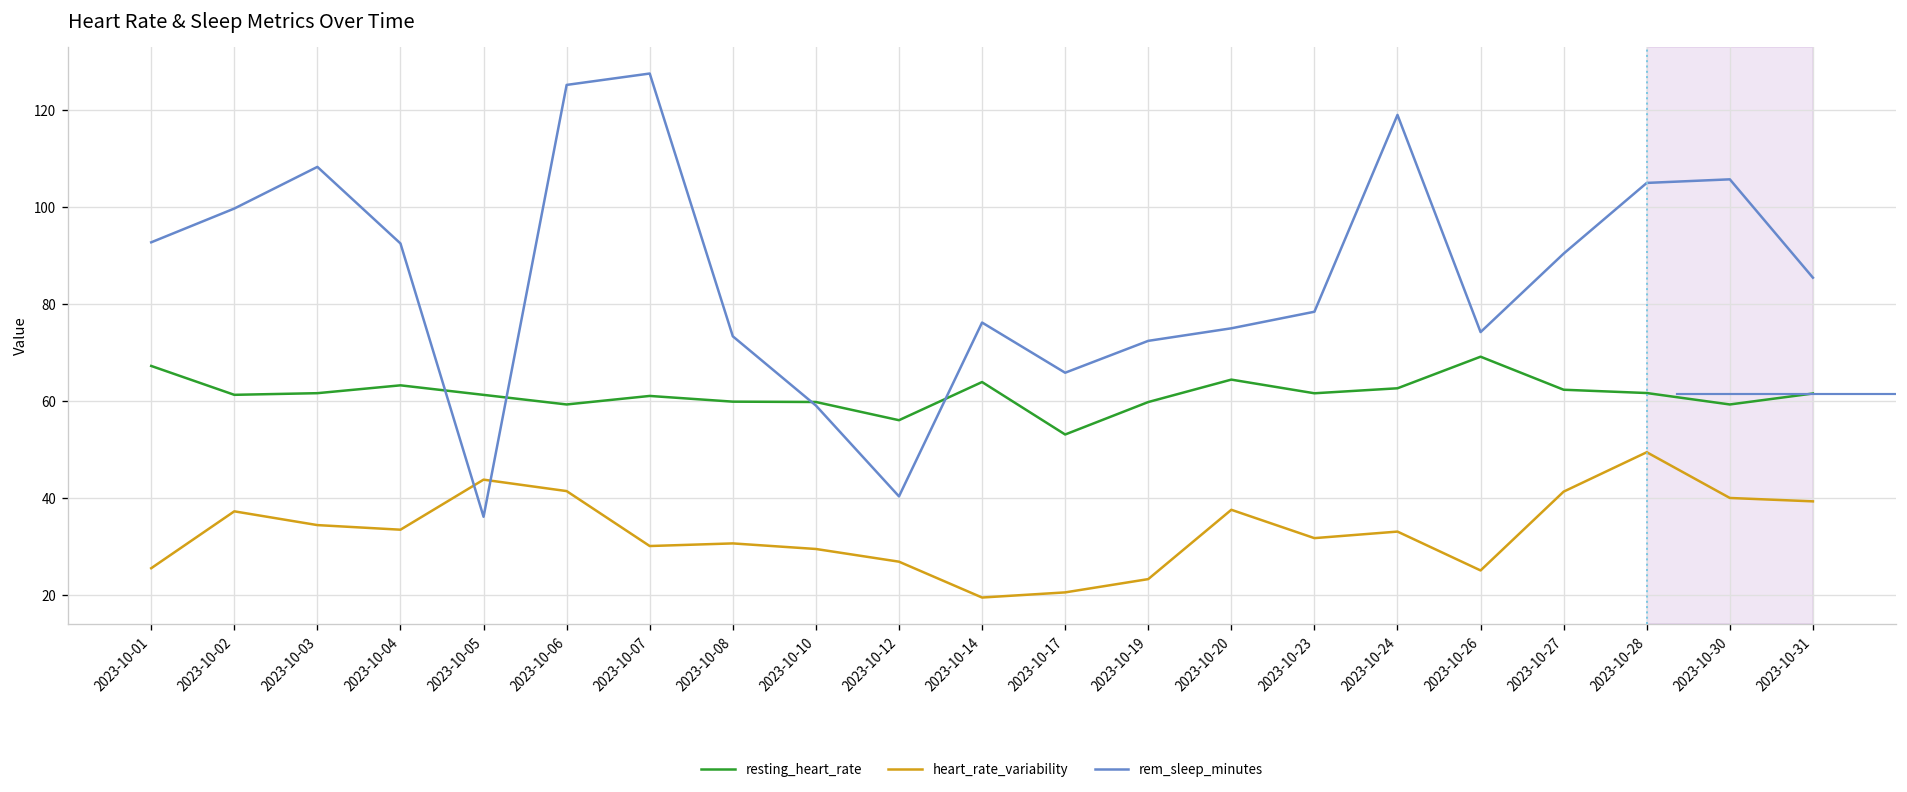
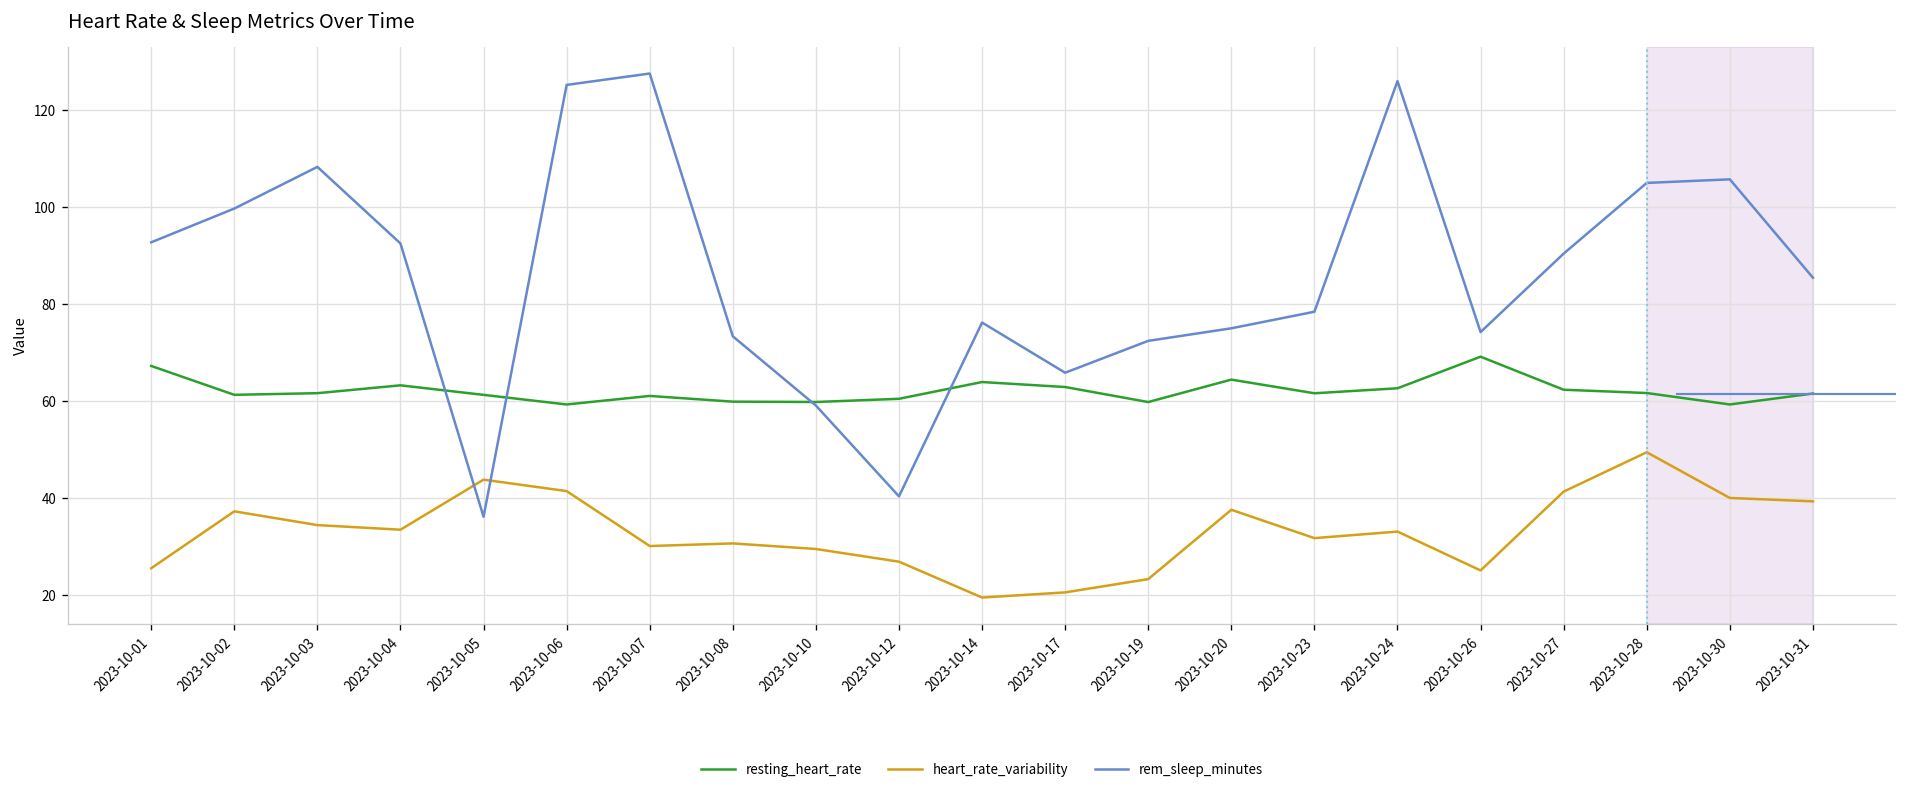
resting_heart_rate, 2023-10-12: 56 -> 60
resting_heart_rate, 2023-10-17: 53 -> 63
rem_sleep_minutes, 2023-10-24: 119 -> 126
